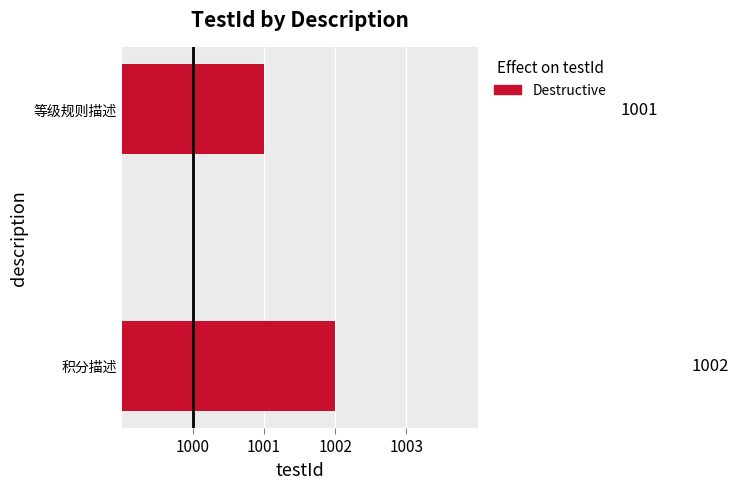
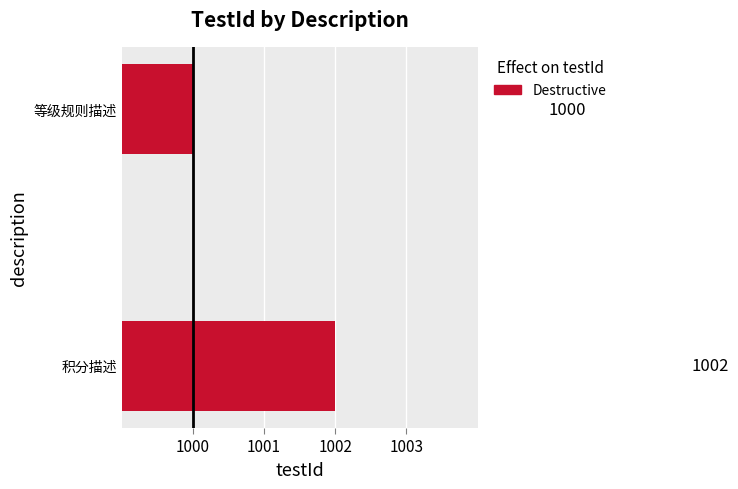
等级规则描述: 1001 -> 1000
